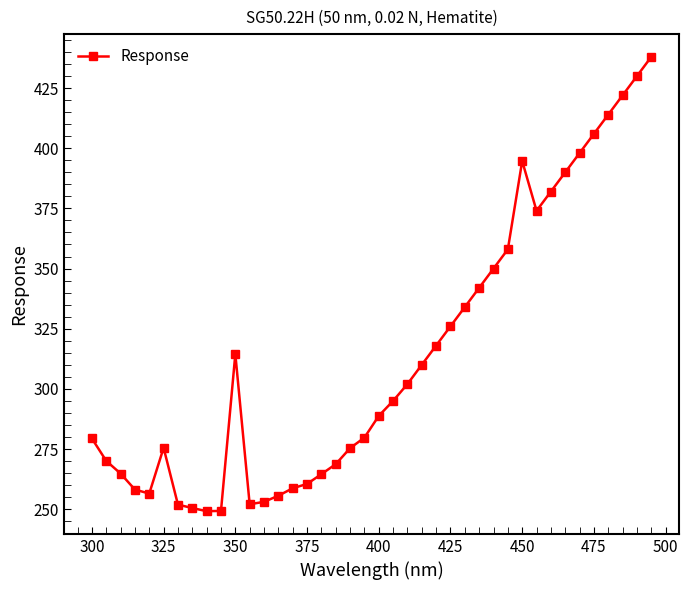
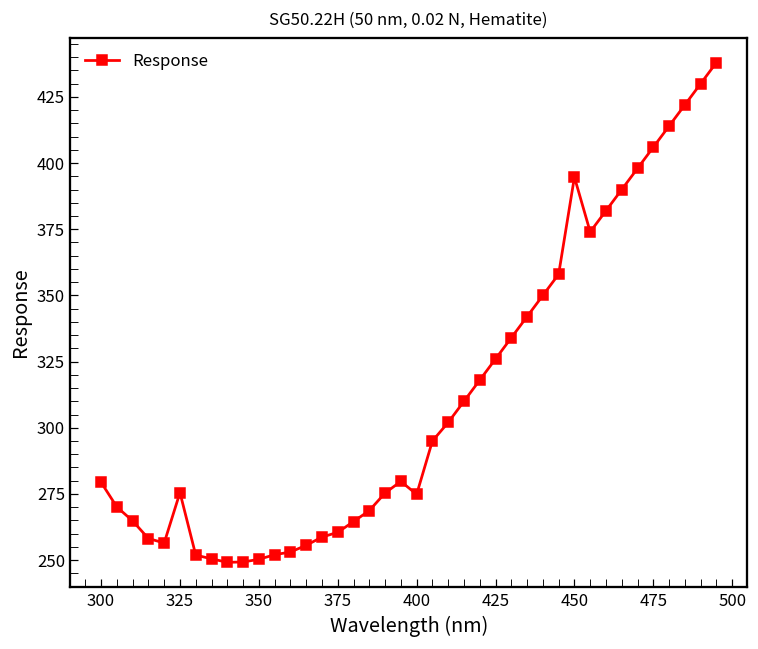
350: 314 -> 250
400: 289 -> 275
